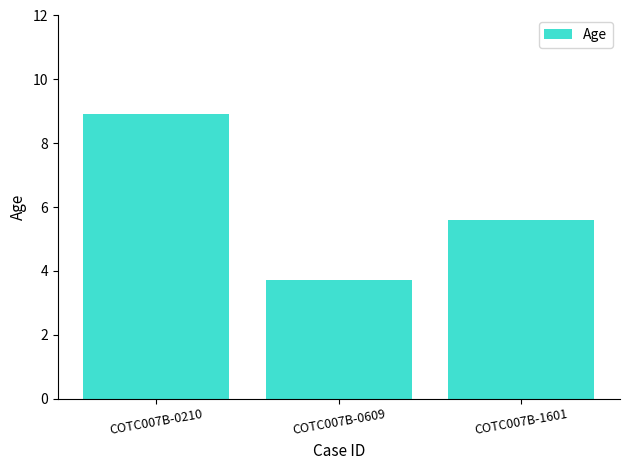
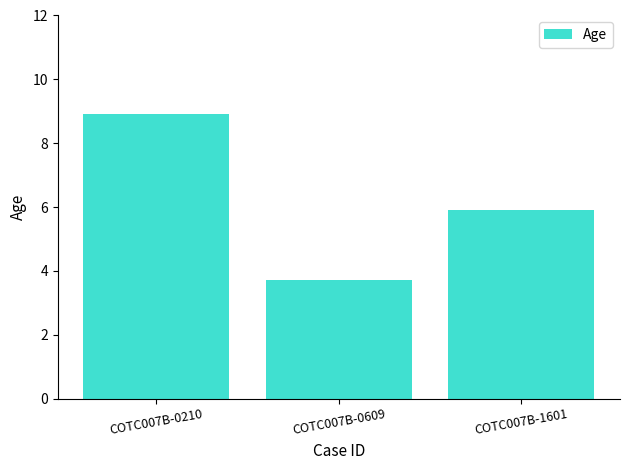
COTC007B-1601: 5.6 -> 5.9
